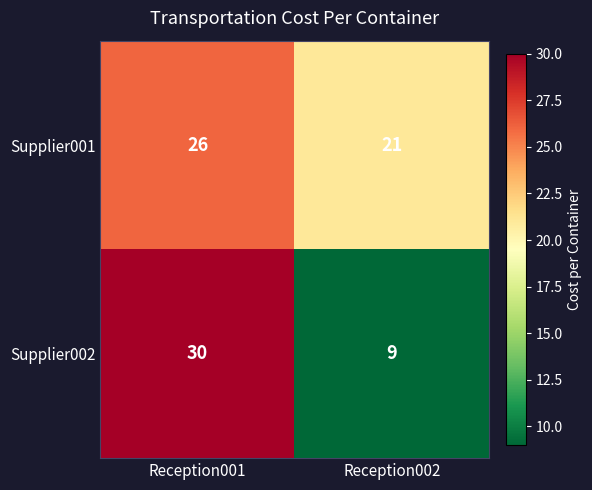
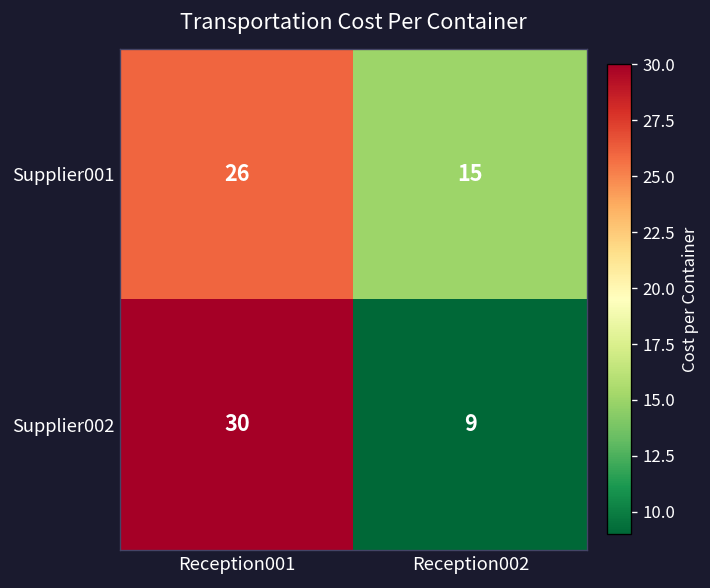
Supplier001, Reception002: 21 -> 15
